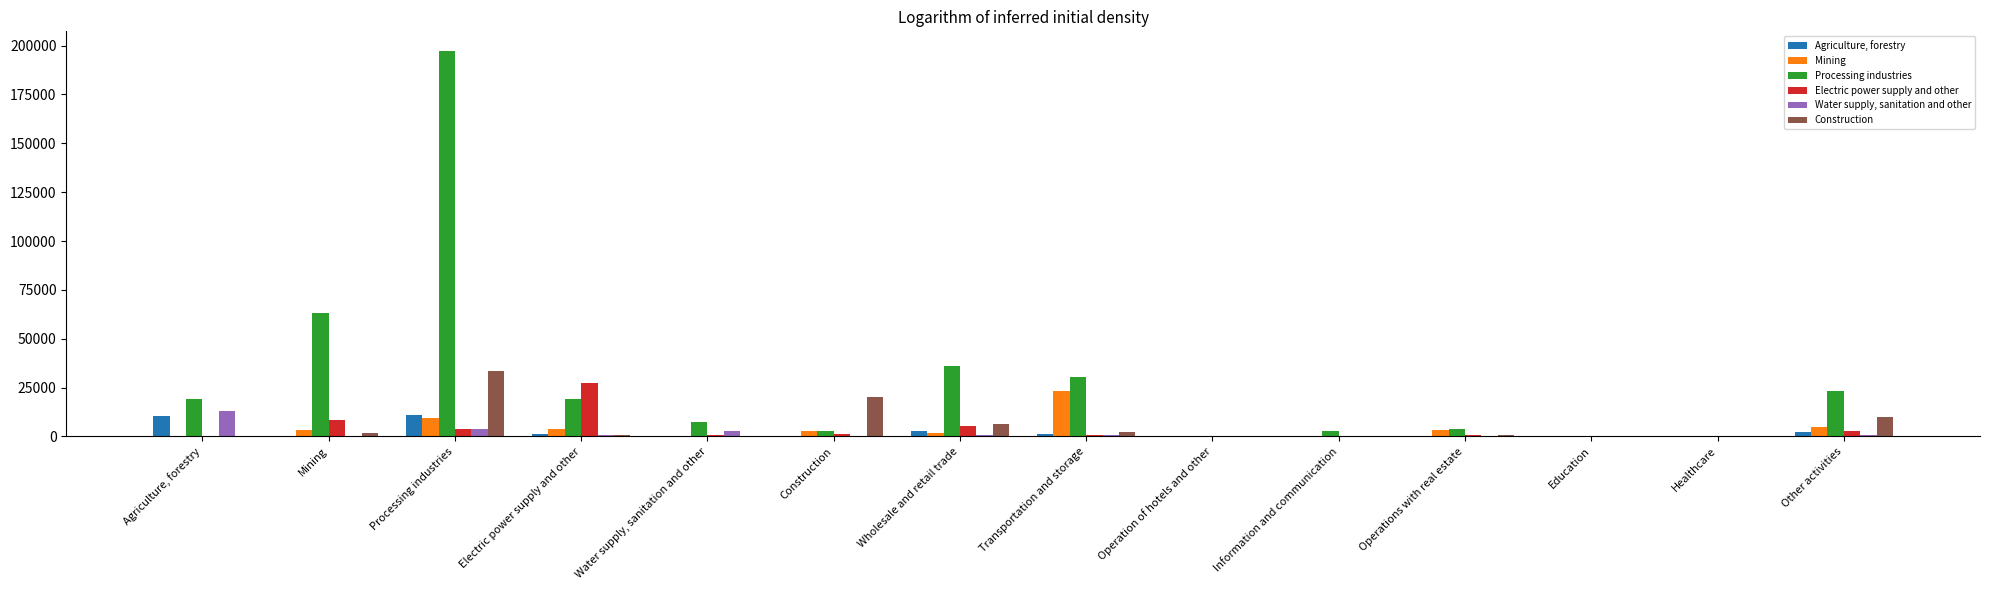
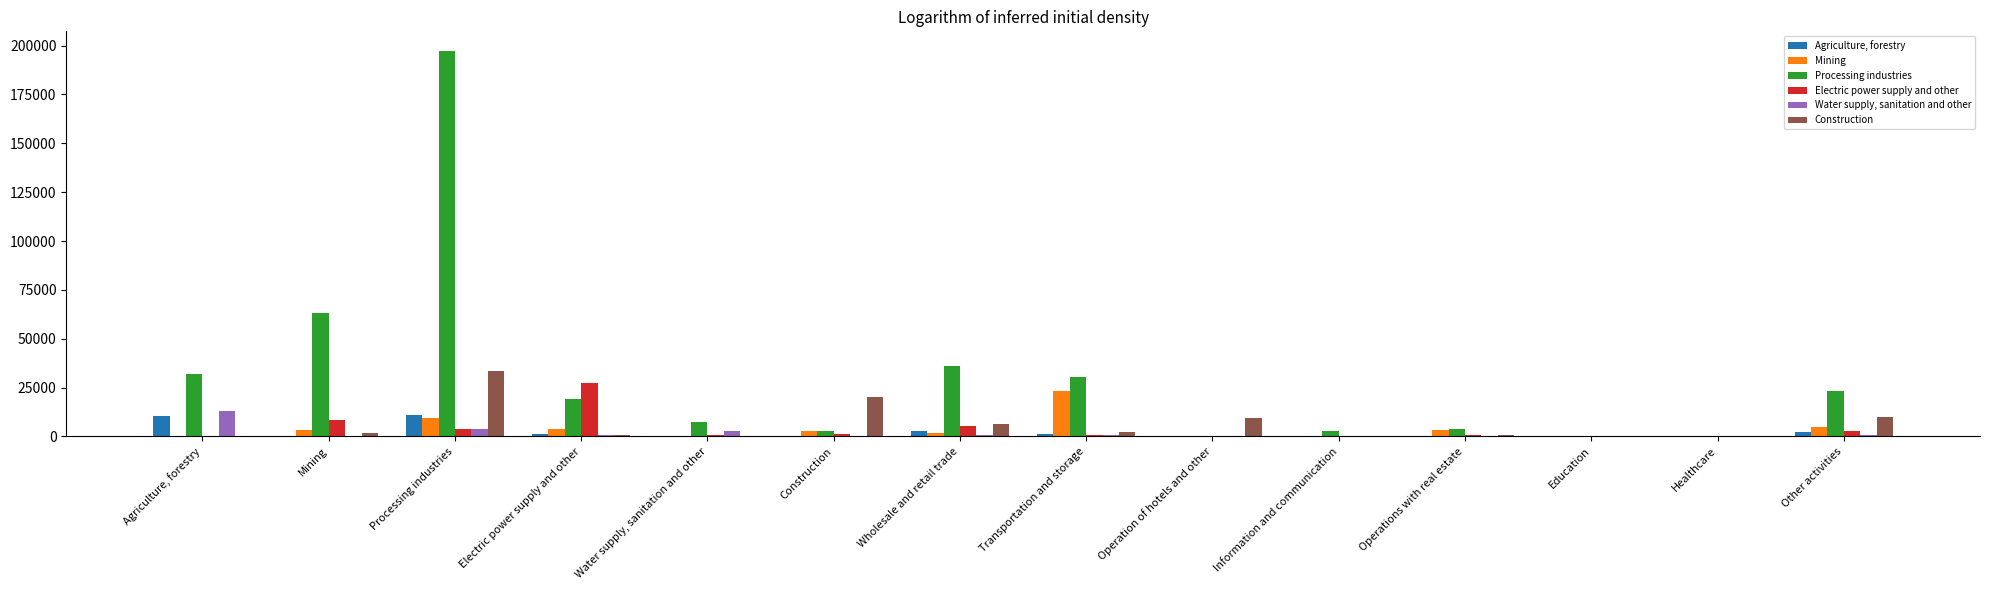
Processing industries, Agriculture, forestry: 19000 -> 32000
Construction, Operation of hotels and other: 0 -> 9000
